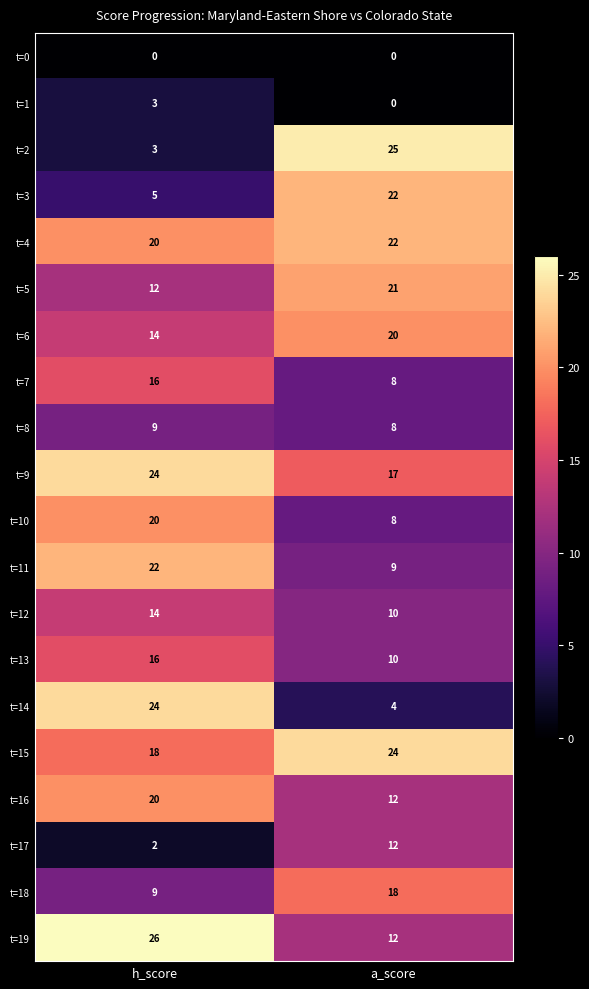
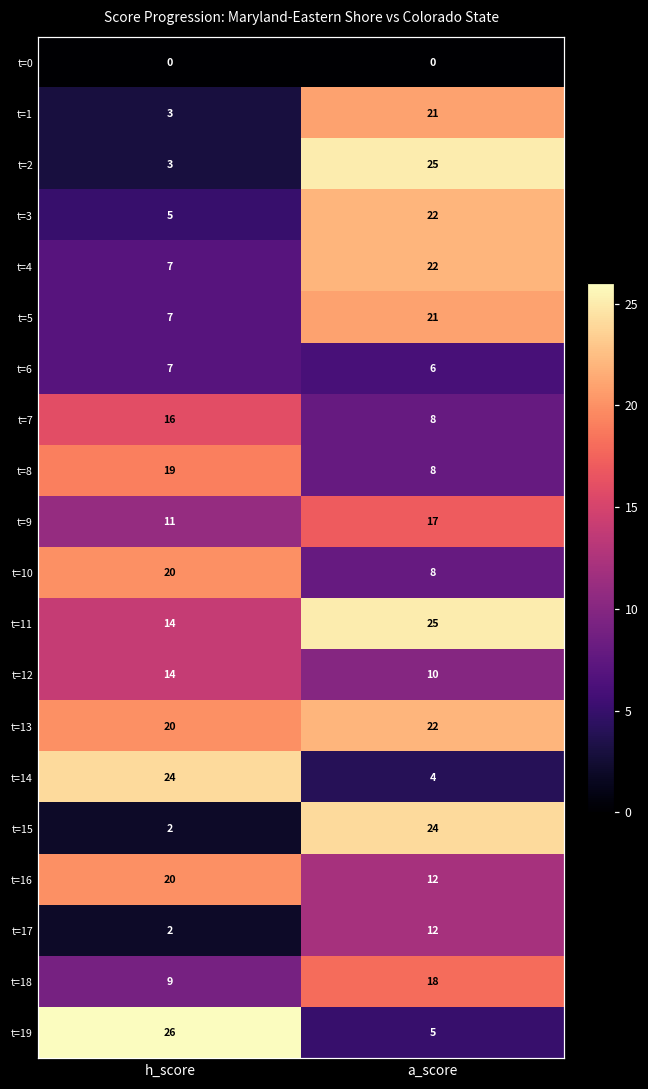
t=1, a_score: 0 -> 21
t=4, h_score: 20 -> 7
t=5, h_score: 12 -> 7
t=6, h_score: 14 -> 7
t=6, a_score: 20 -> 6
t=8, h_score: 9 -> 19
t=9, h_score: 24 -> 11
t=11, h_score: 22 -> 14
t=11, a_score: 9 -> 25
t=13, h_score: 16 -> 20
t=13, a_score: 10 -> 22
t=15, h_score: 18 -> 2
t=19, a_score: 12 -> 5
